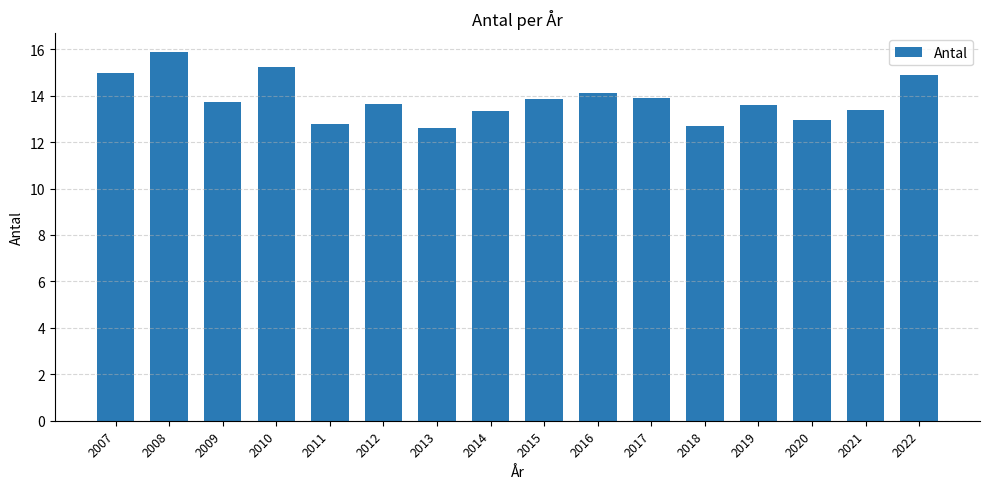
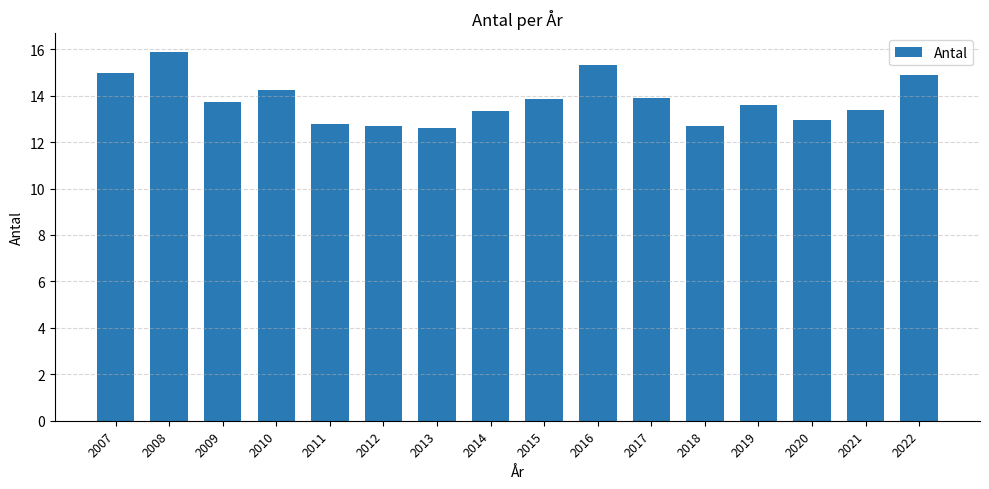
2010: 15.2 -> 14.2
2012: 13.6 -> 12.7
2016: 14.1 -> 15.3
